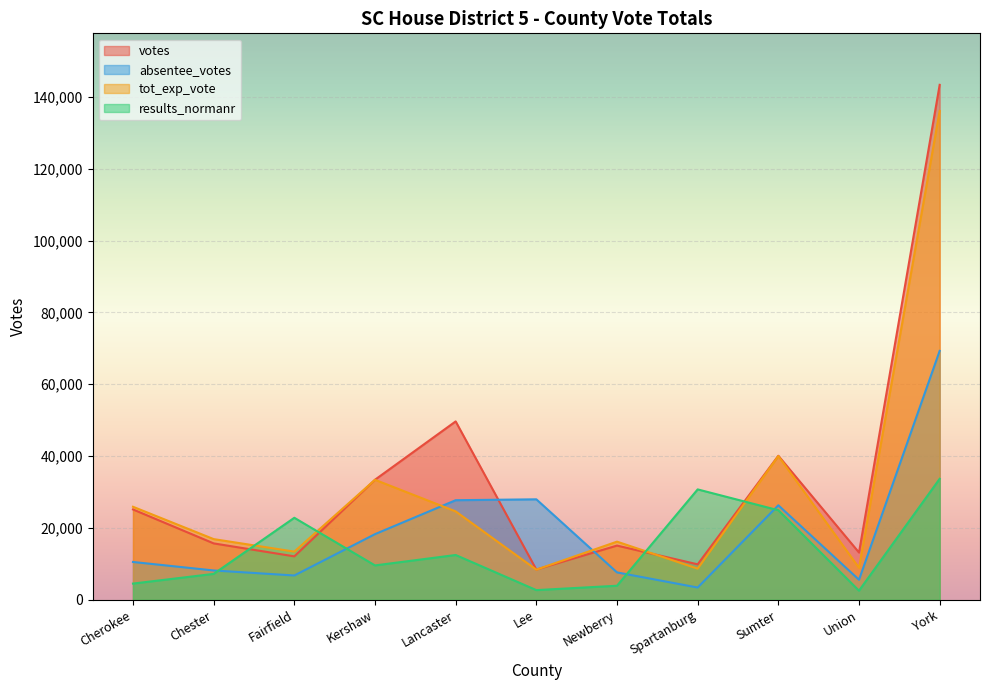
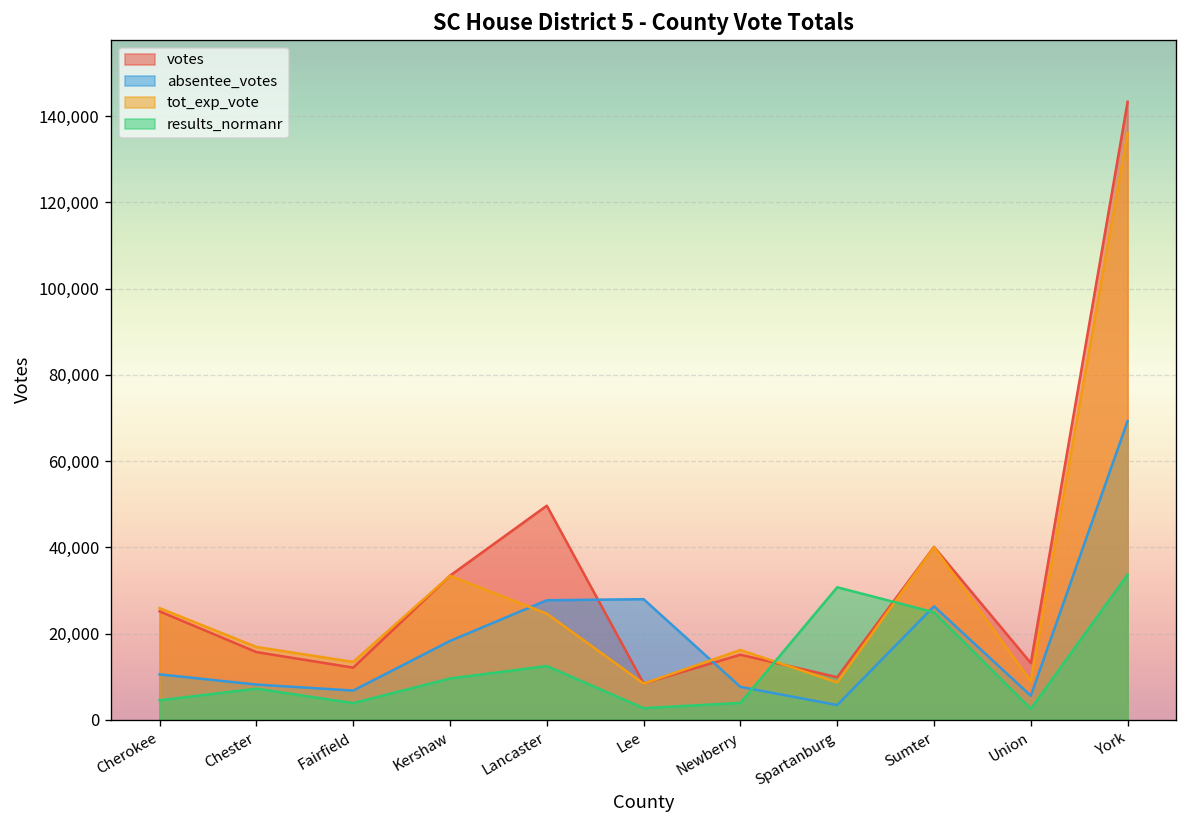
results_normanr, Fairfield: 23,000 -> 4,000
